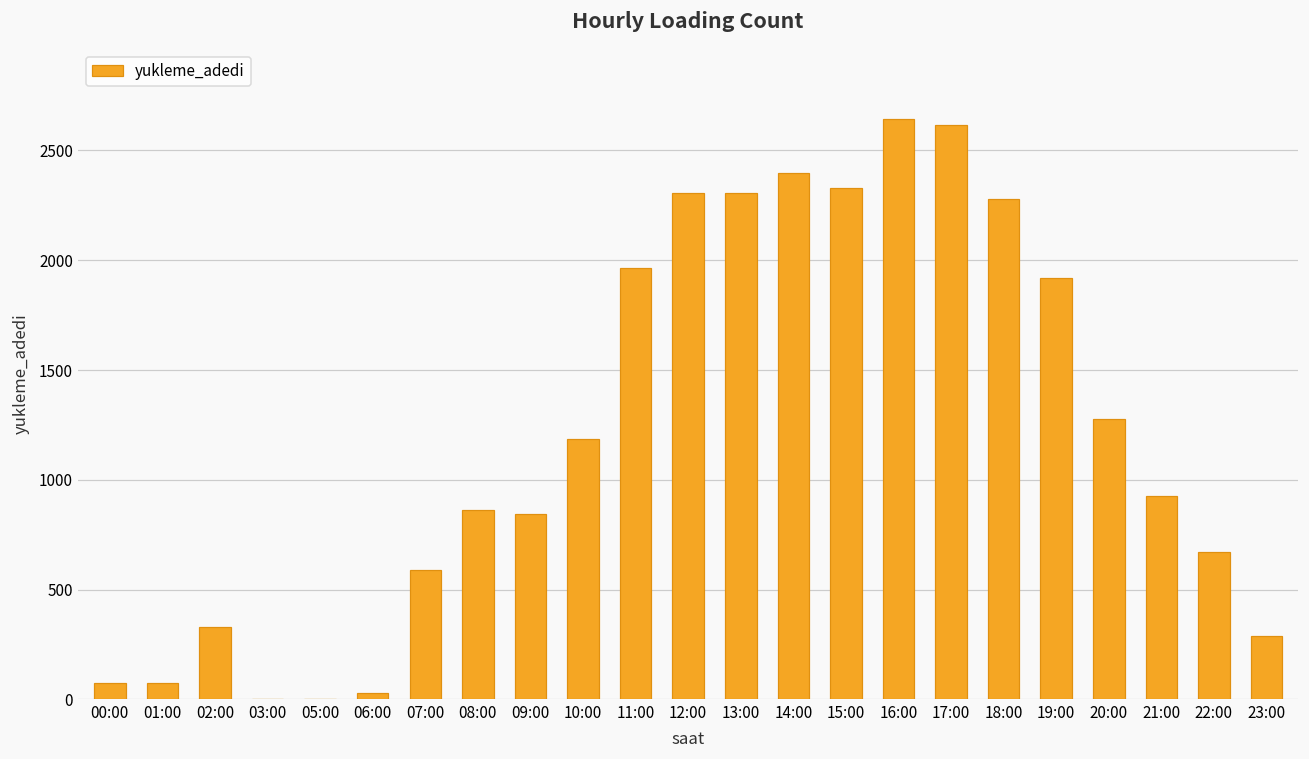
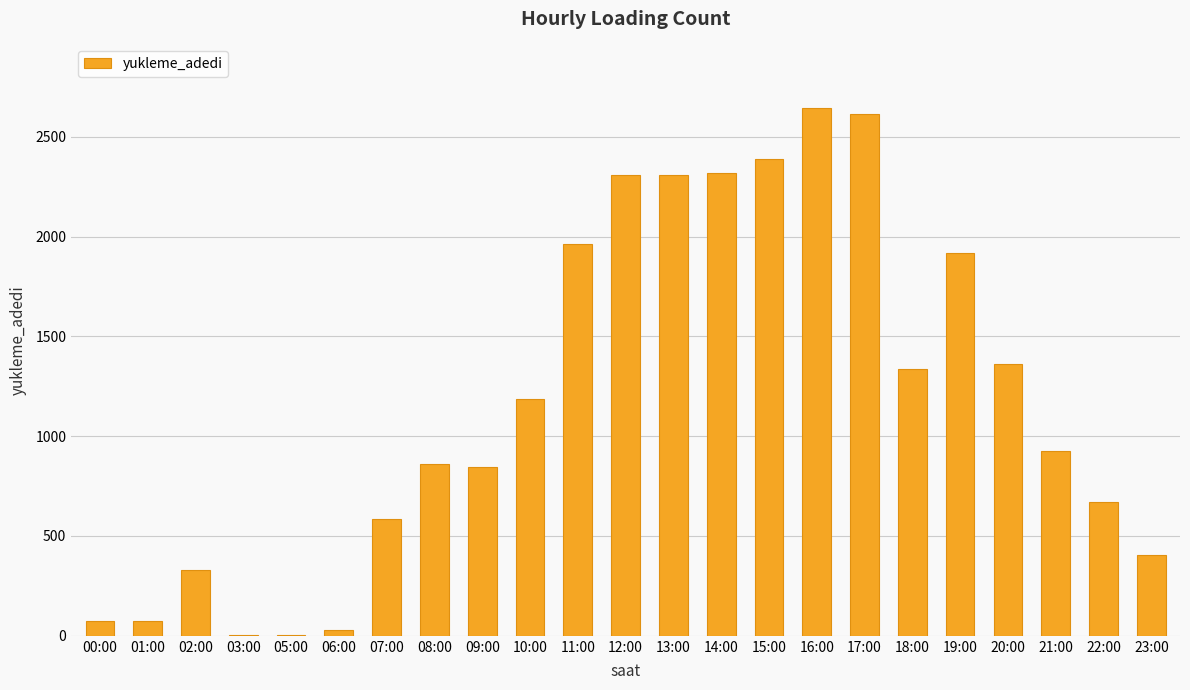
14:00: 2400 -> 2320
15:00: 2330 -> 2390
18:00: 2280 -> 1340
20:00: 1280 -> 1360
23:00: 290 -> 400
